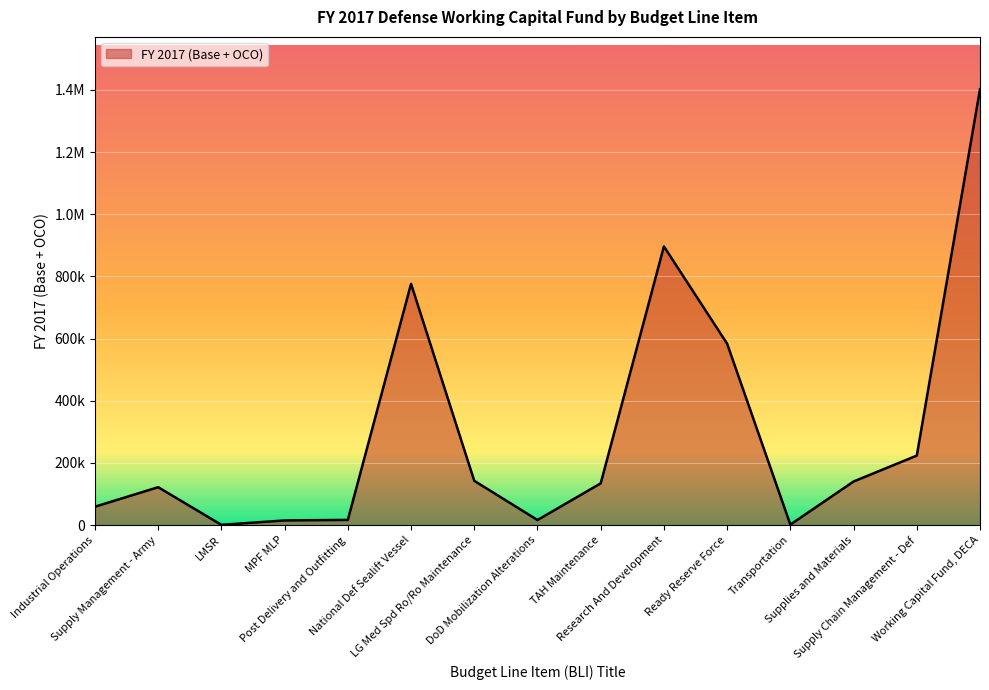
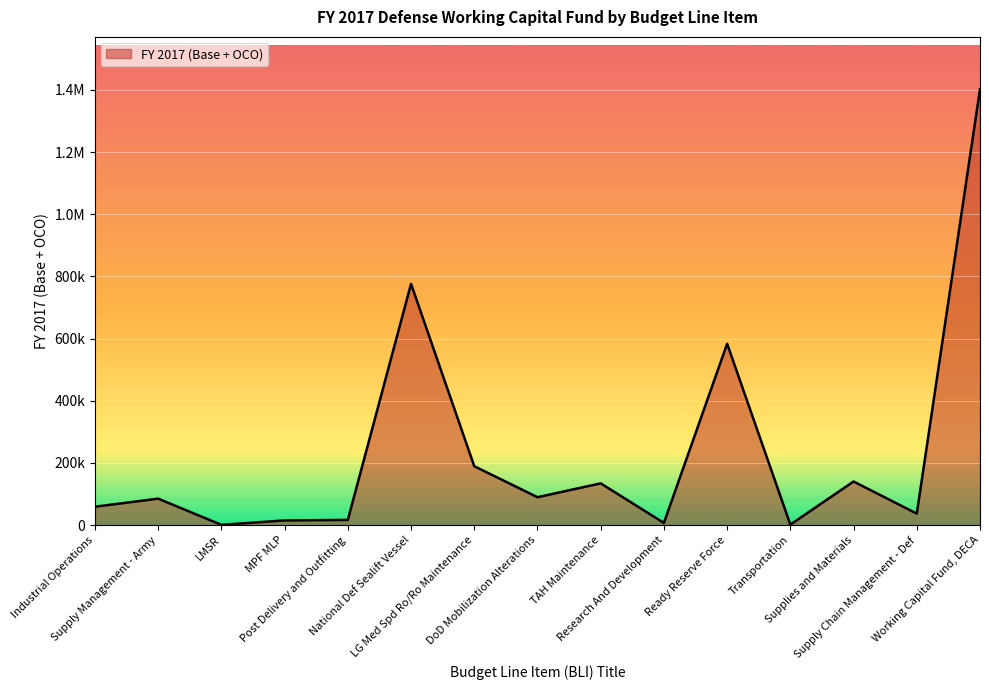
Supply Management - Army: 120000 -> 90000
LG Med Spd Ro/Ro Maintenance: 140000 -> 190000
DoD Mobilization Alterations: 20000 -> 90000
Research And Development: 900000 -> 10000
Supply Chain Management - Def: 220000 -> 40000
